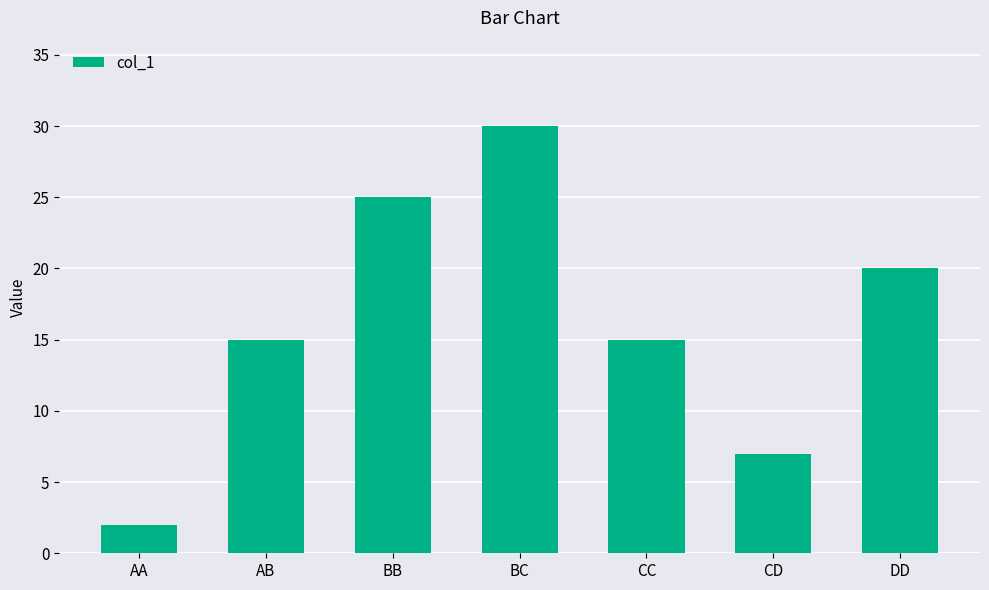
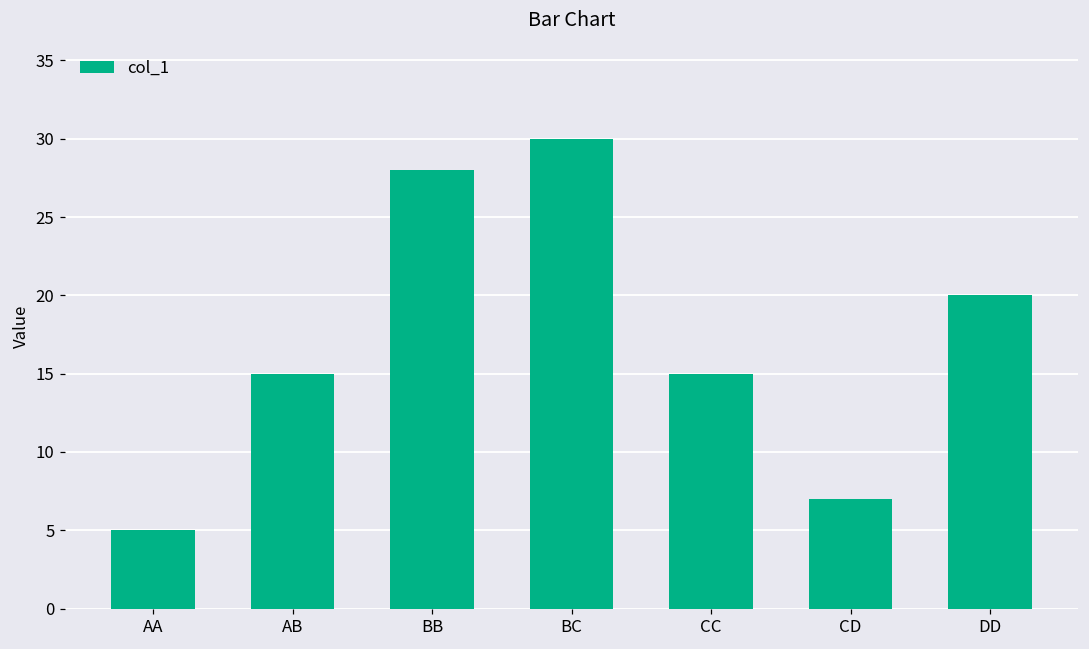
AA: 2 -> 5
BB: 25 -> 28
